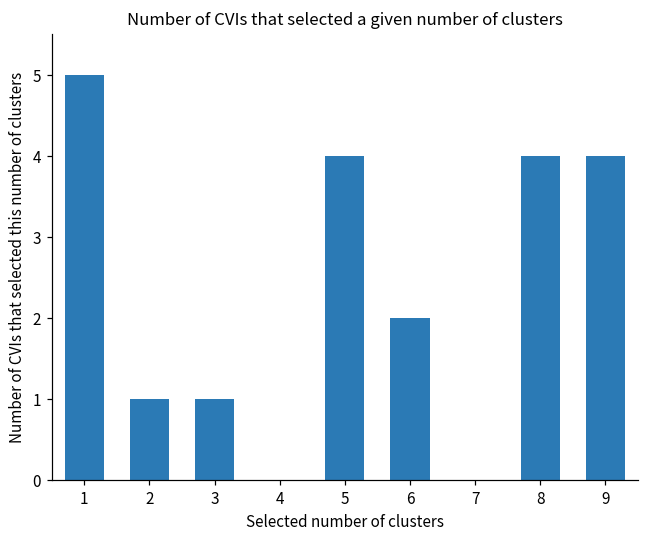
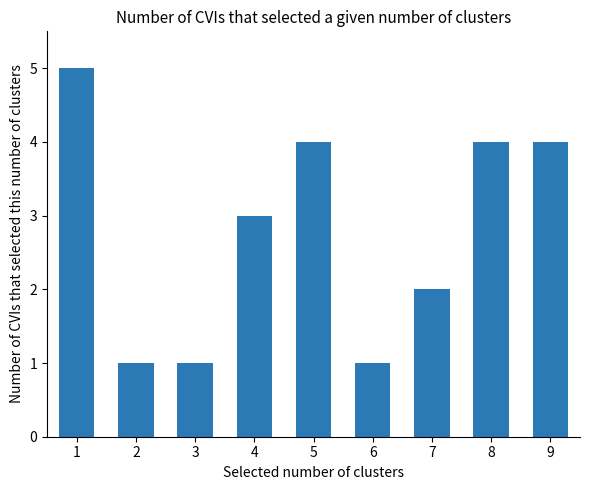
4: 0 -> 3
6: 2 -> 1
7: 0 -> 2
